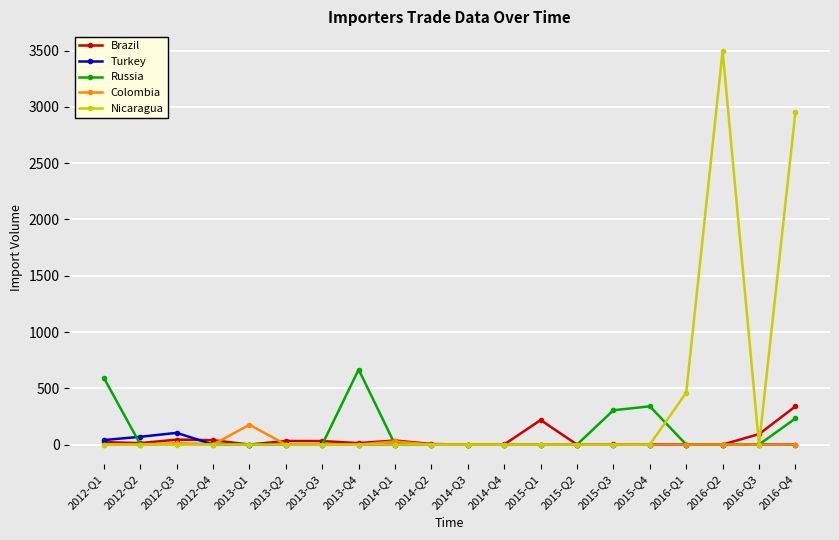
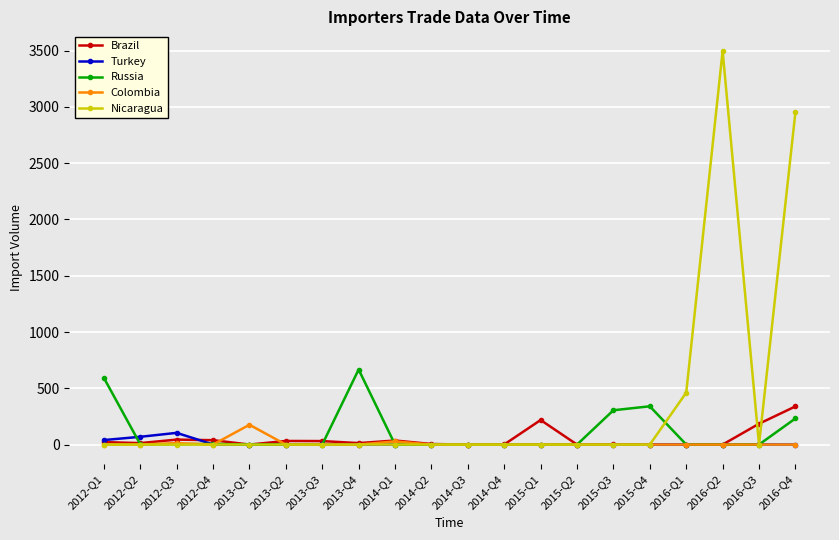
Brazil, 2016-Q3: 90 -> 190
